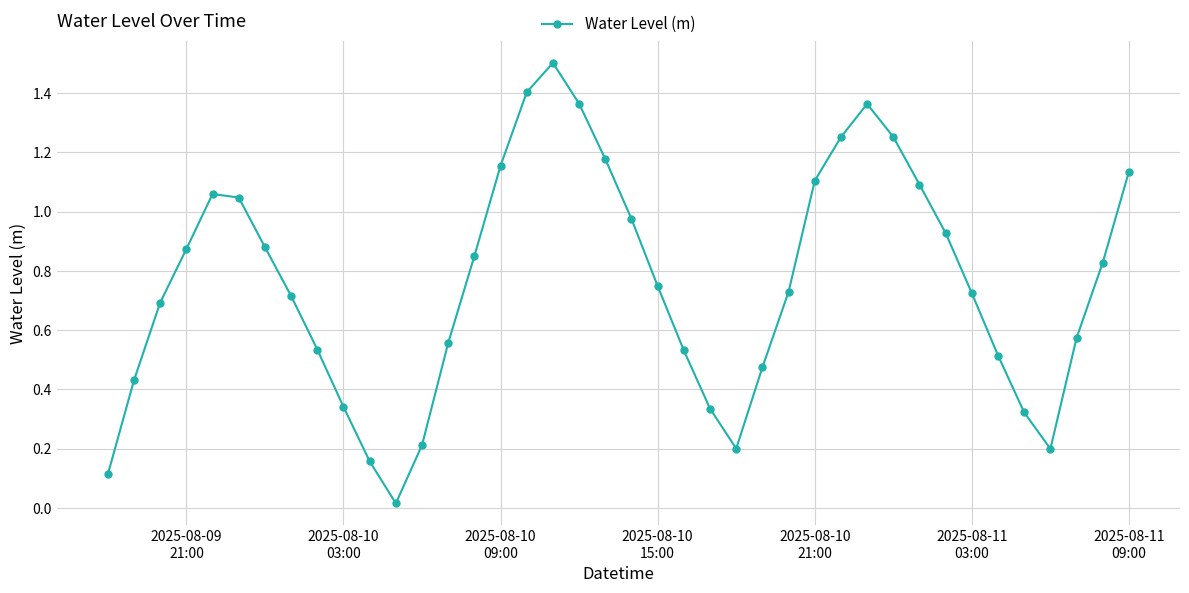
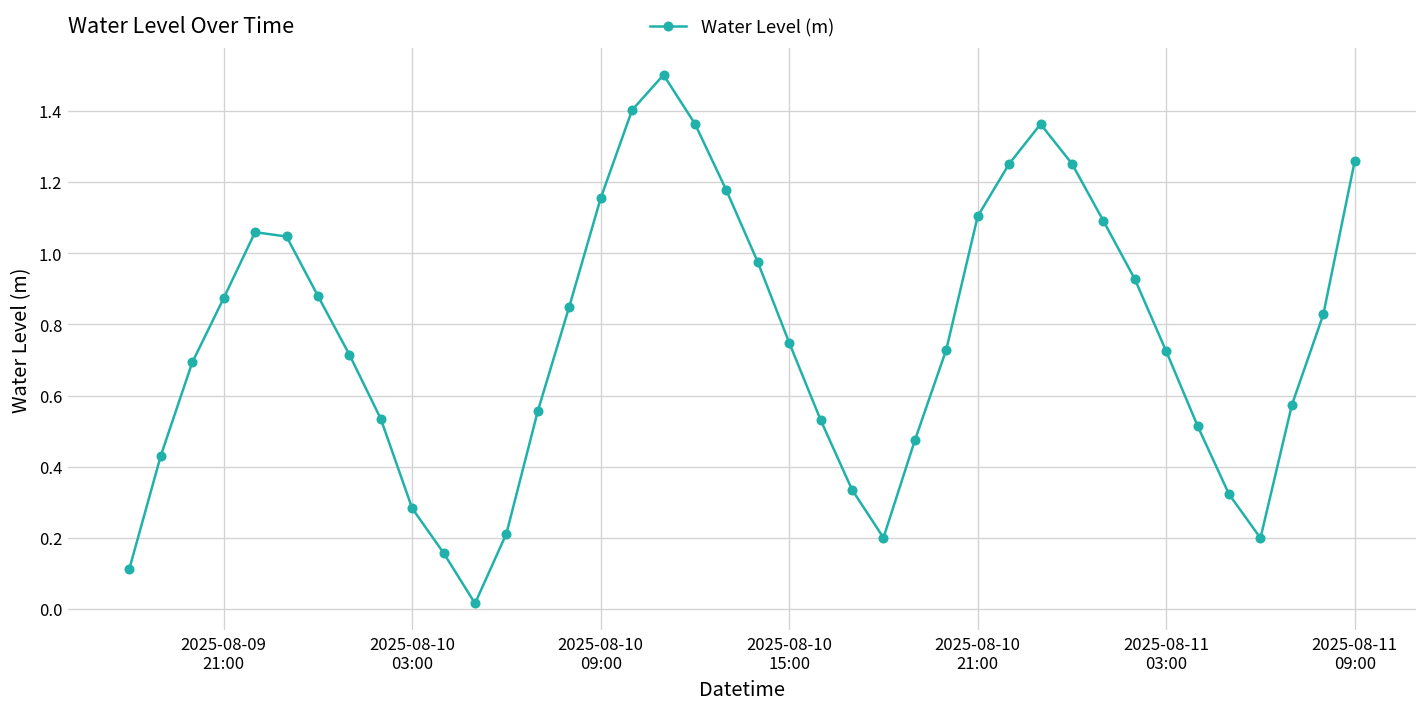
2025-08-10 03:00: 0.34 -> 0.28
2025-08-11 09:00: 1.13 -> 1.26
